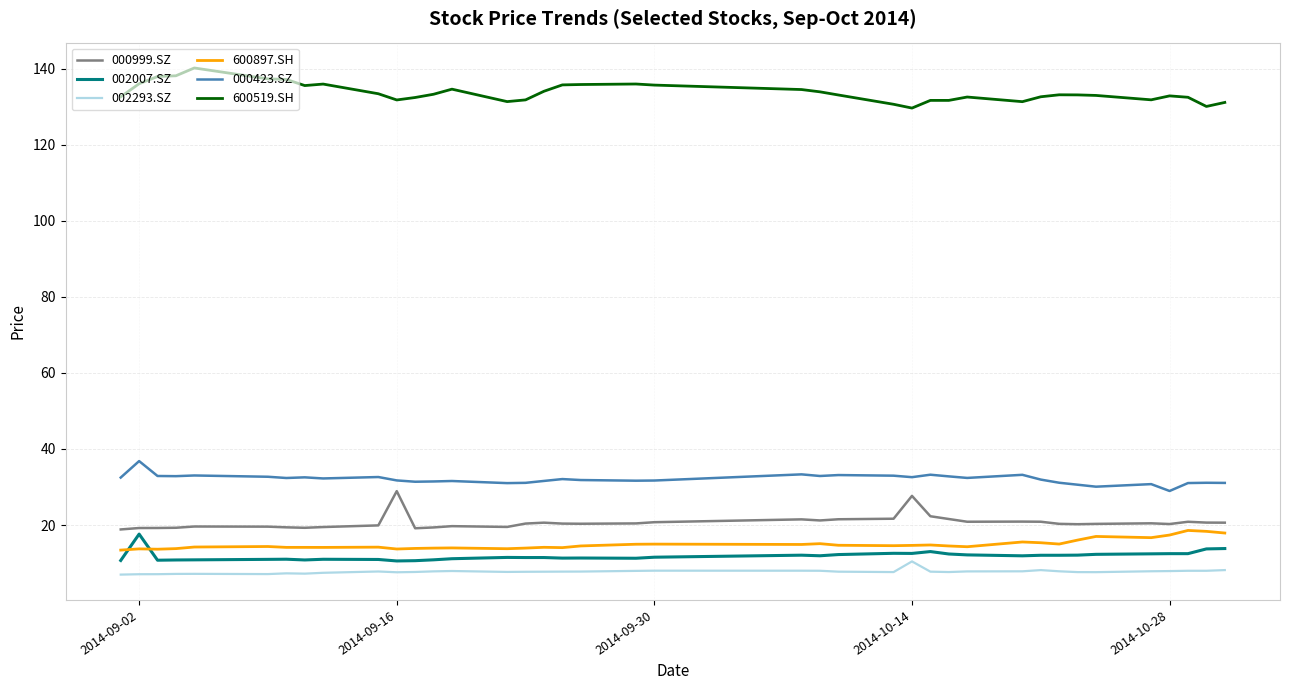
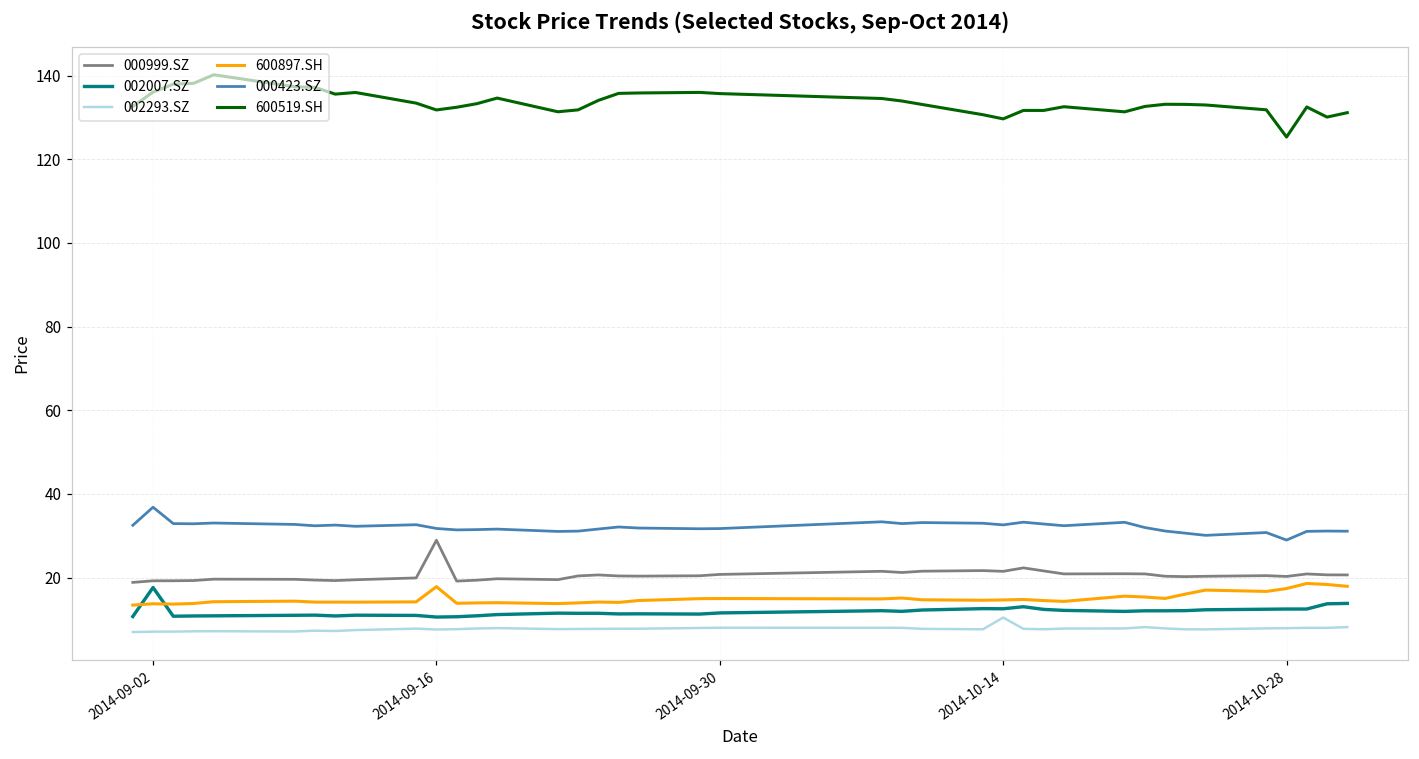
600897.SH, 2014-09-16: 14 -> 18
000999.SZ, 2014-10-14: 28 -> 21
600519.SH, 2014-10-28: 133 -> 125
